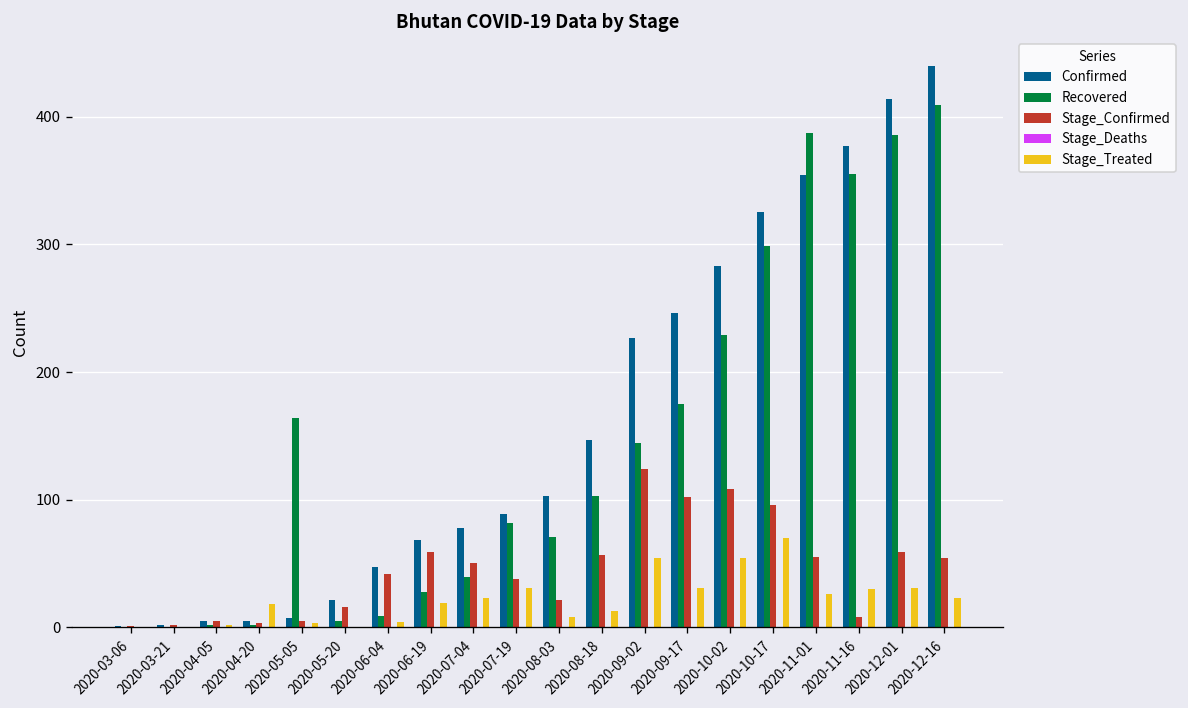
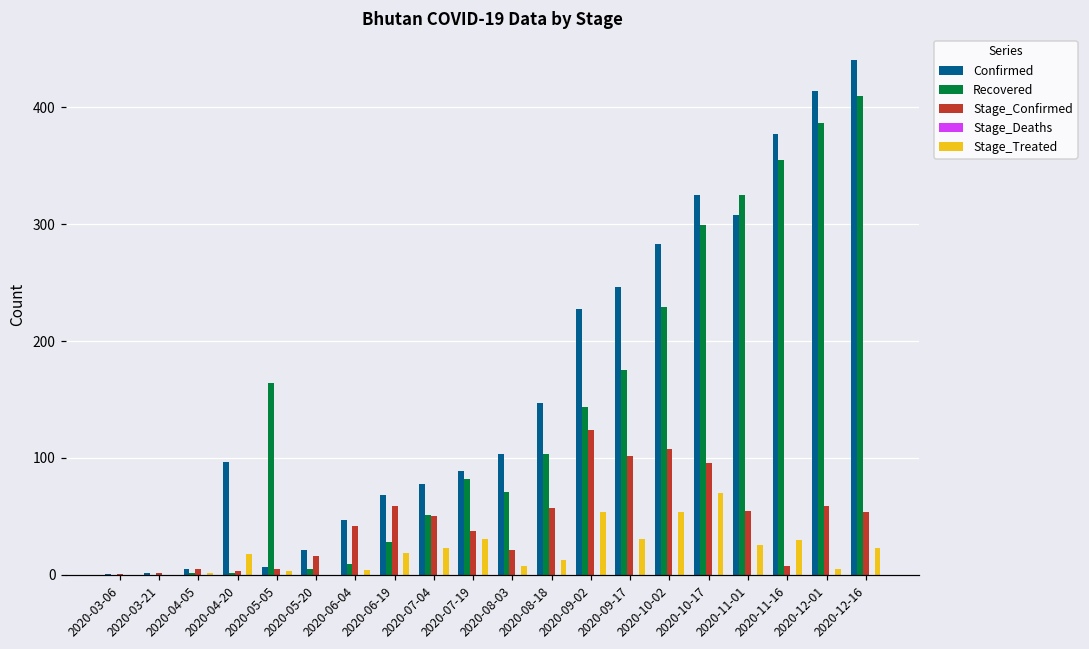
Confirmed, 2020-04-20: 5 -> 97
Recovered, 2020-07-04: 39 -> 51
Confirmed, 2020-11-01: 354 -> 308
Recovered, 2020-11-01: 387 -> 325
Stage_Treated, 2020-12-01: 31 -> 5
